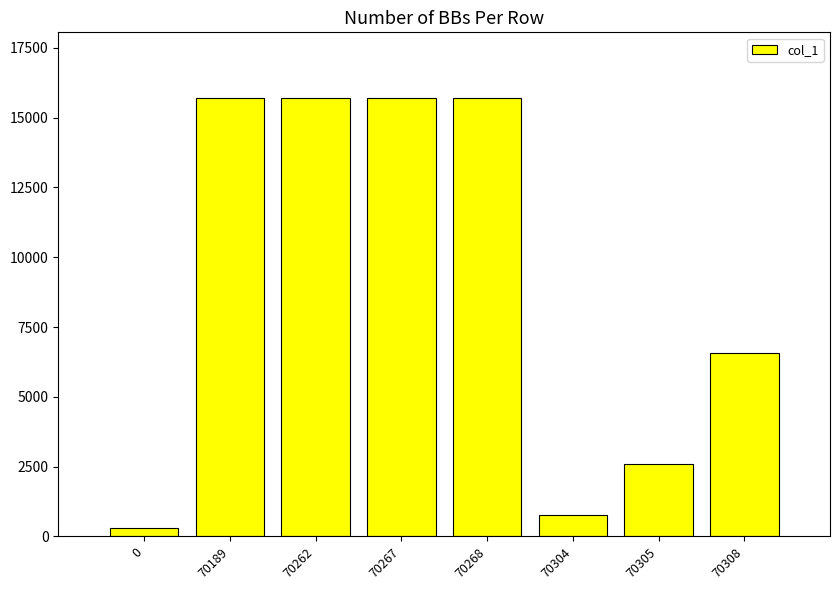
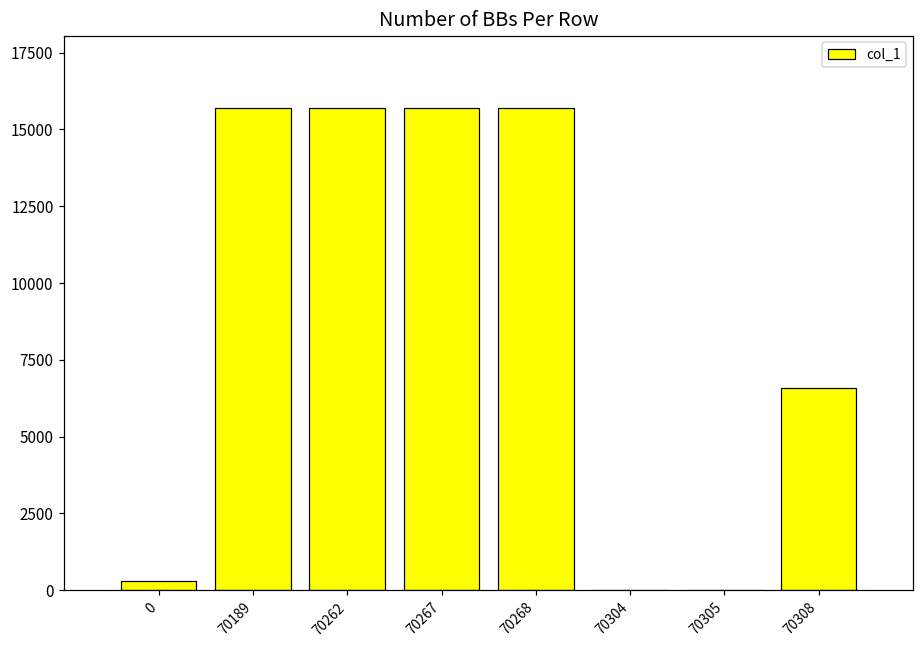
70304: 800 -> 0
70305: 2600 -> 0
